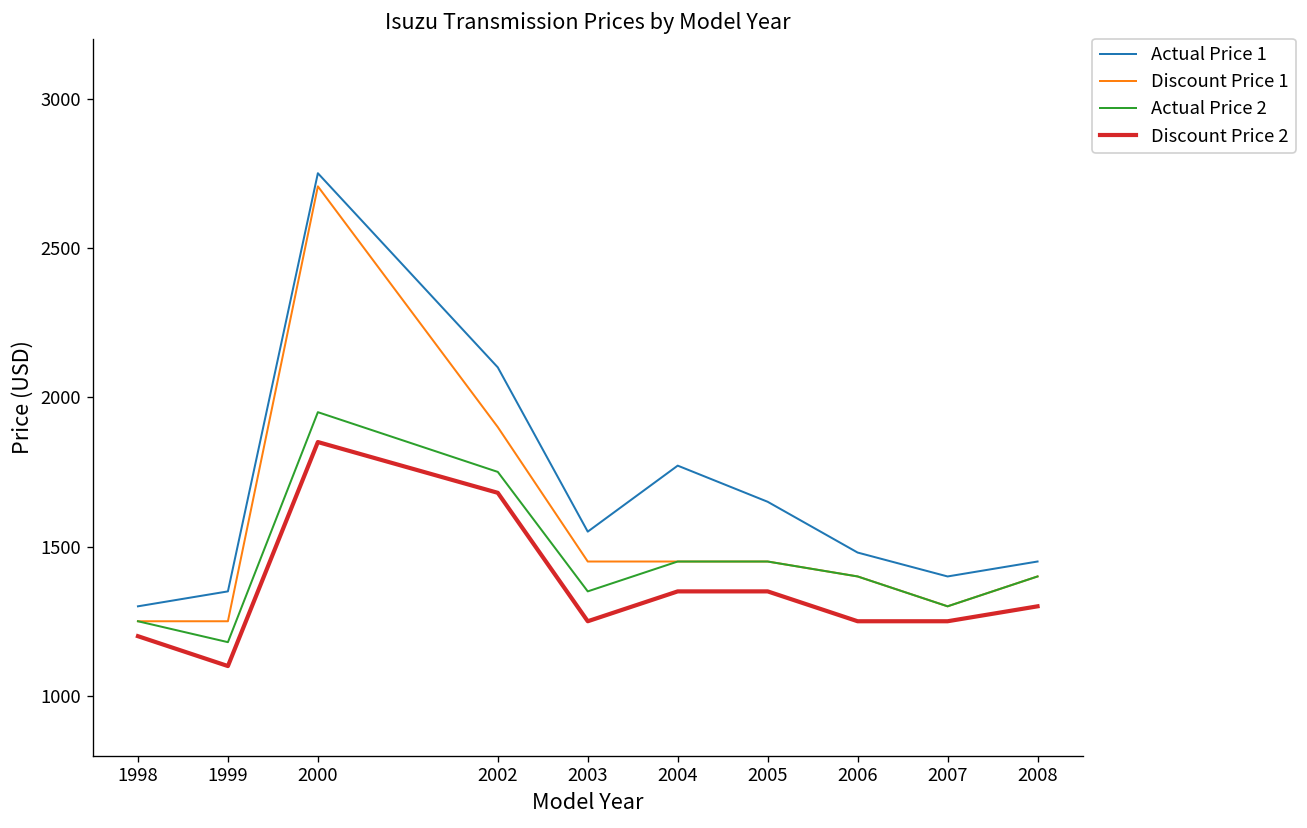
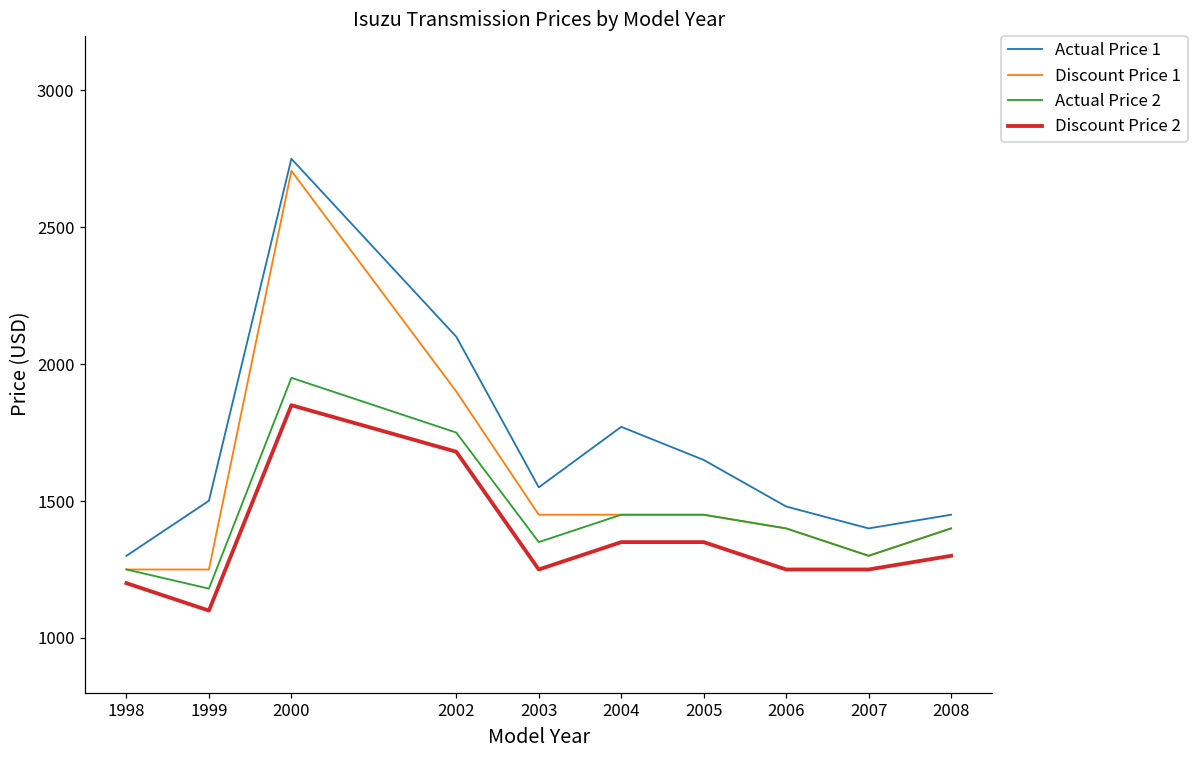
Actual Price 1, 1999: 1350 -> 1500
